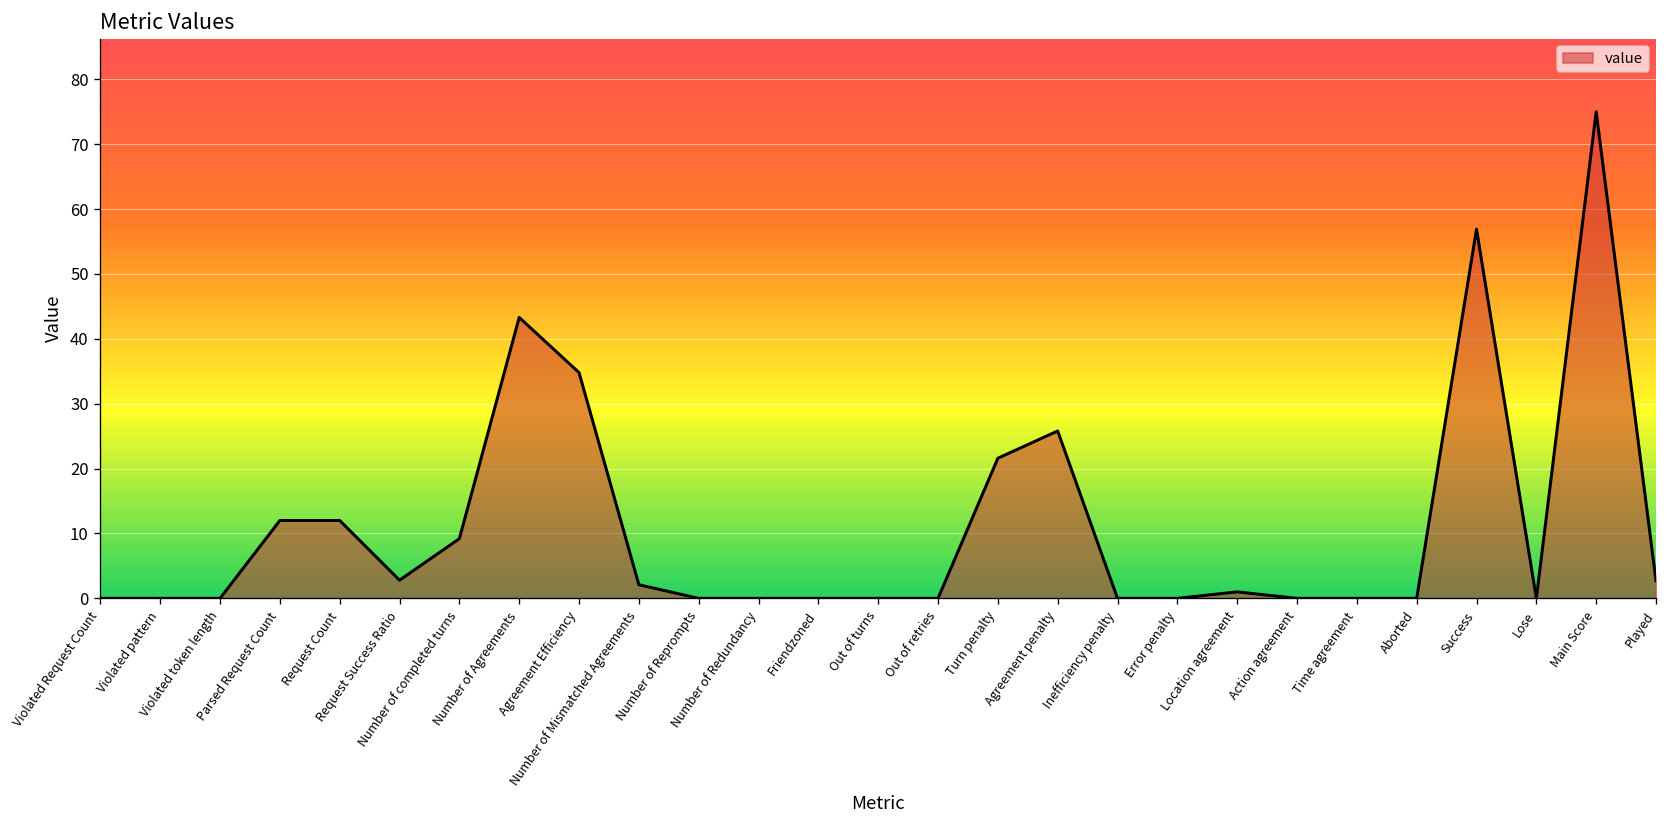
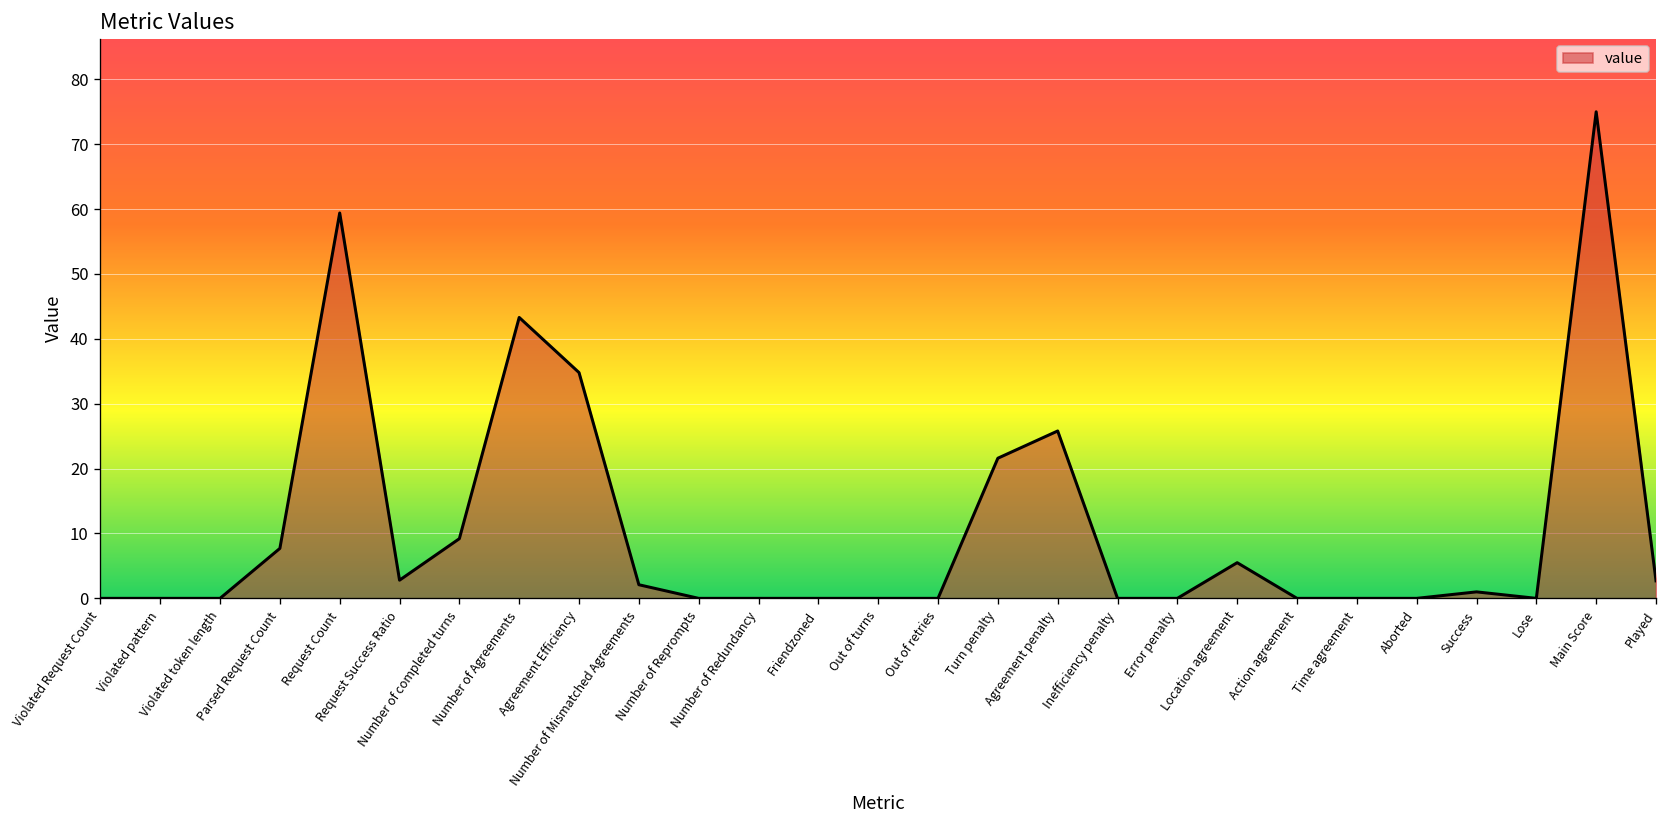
Parsed Request Count: 12 -> 8
Request Count: 12 -> 59
Location agreement: 1 -> 6
Success: 57 -> 1
